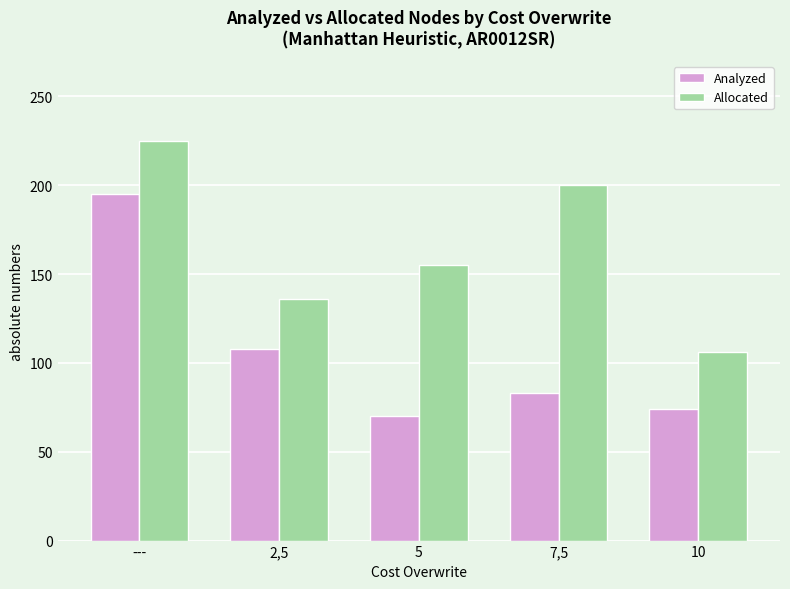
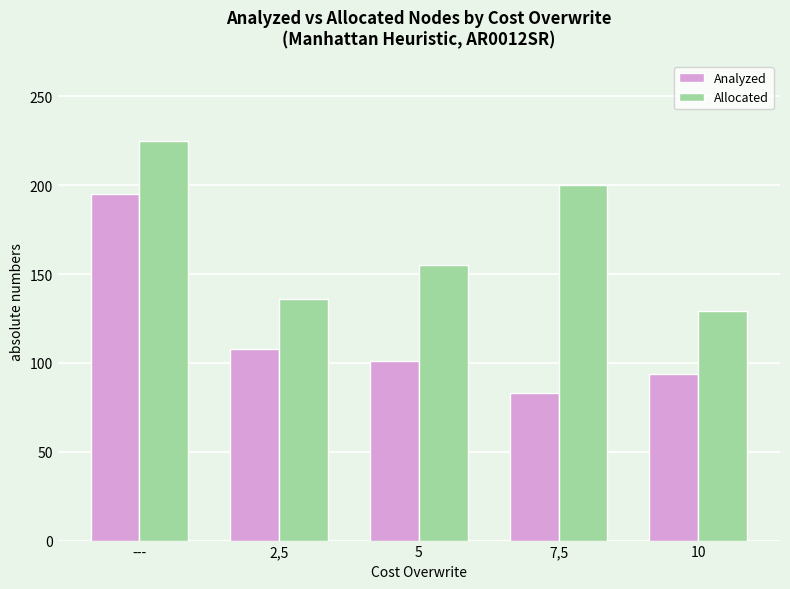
Analyzed, 5: 70 -> 101
Analyzed, 10: 74 -> 94
Allocated, 10: 106 -> 129
